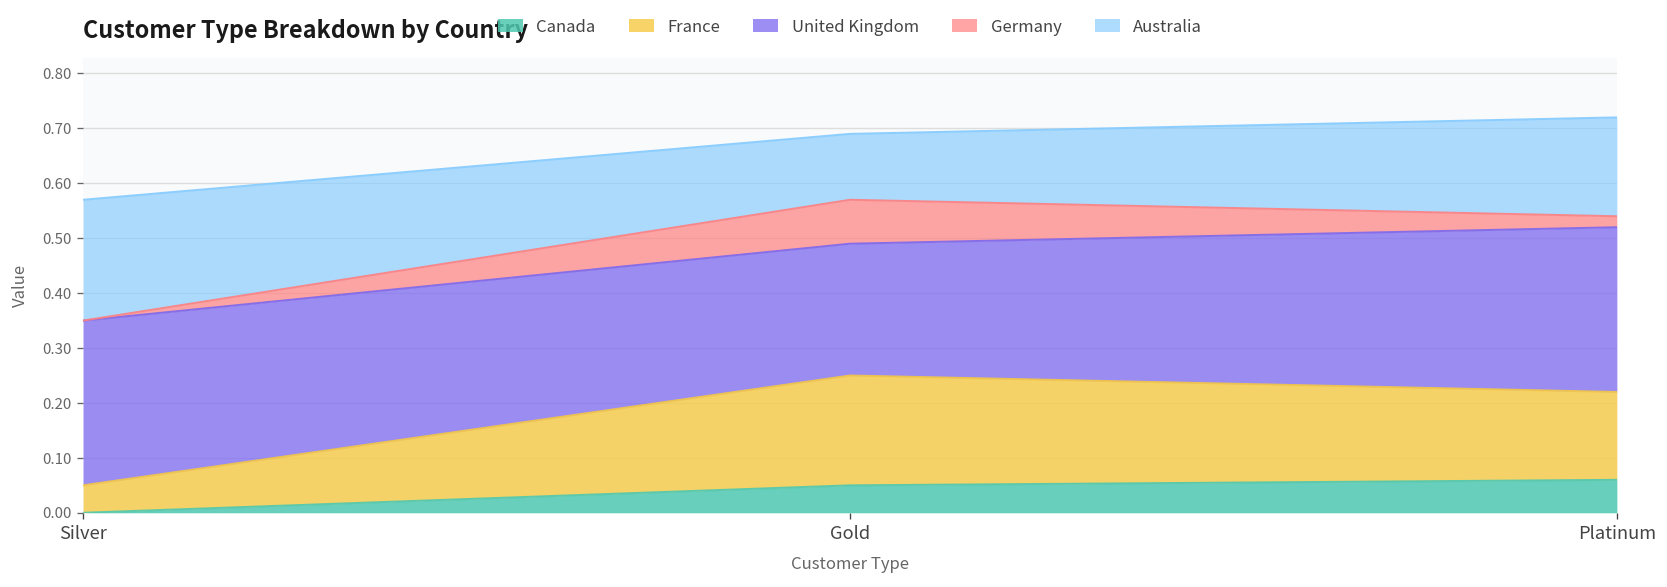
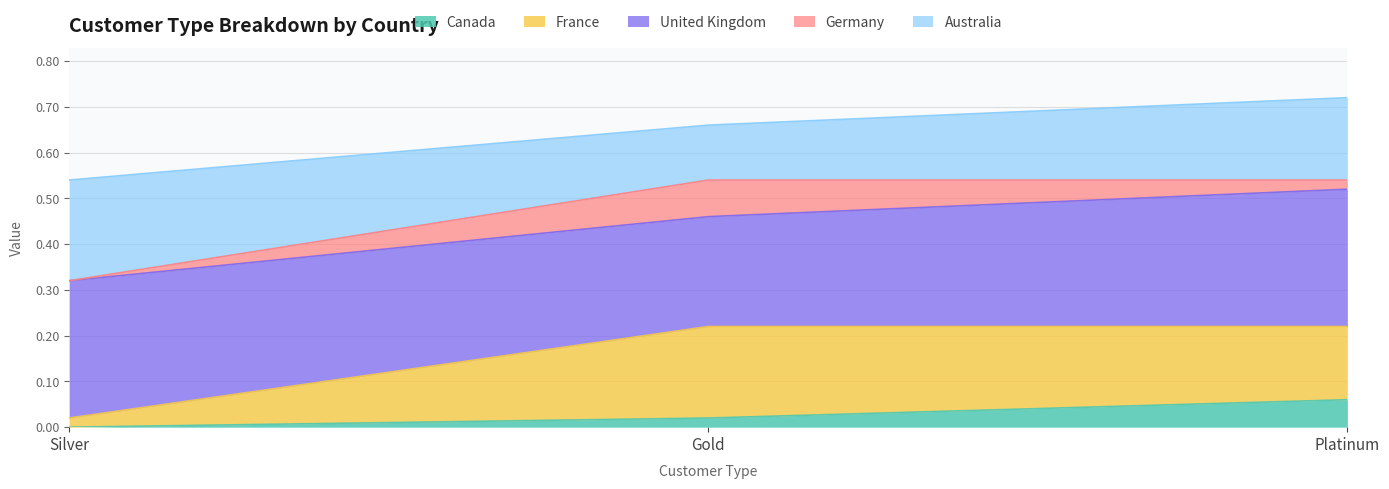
France, Silver: 0.05 -> 0.02
Canada, Gold: 0.05 -> 0.02
